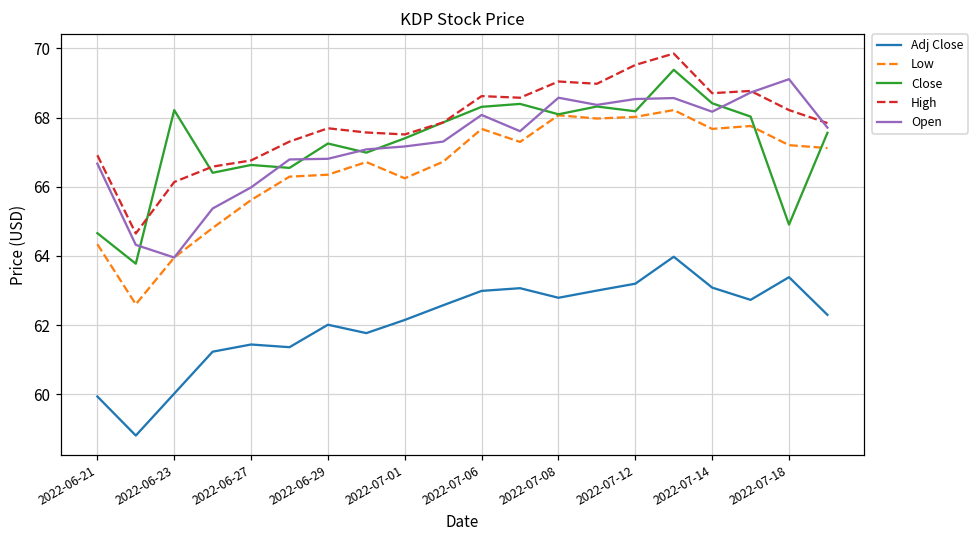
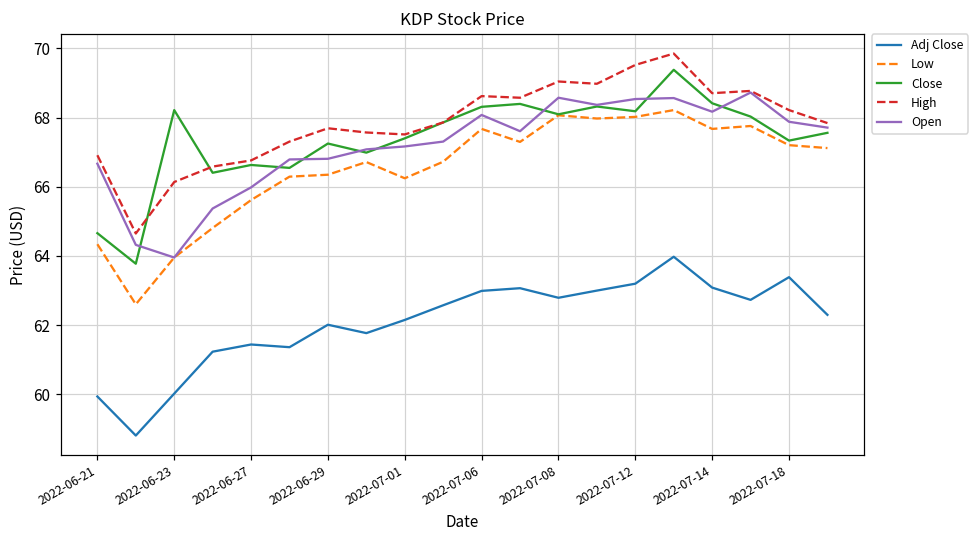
Close, 2022-07-18: 64.9 -> 67.3
Open, 2022-07-18: 69.1 -> 67.9
